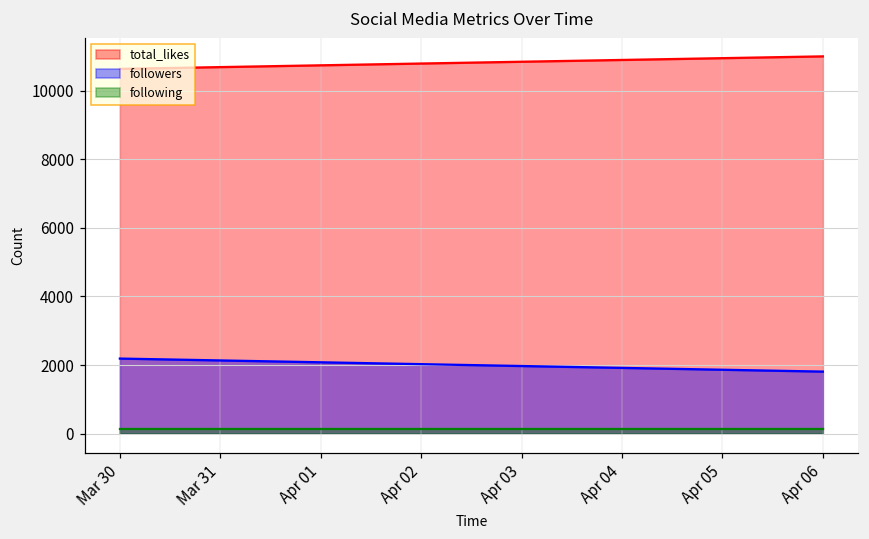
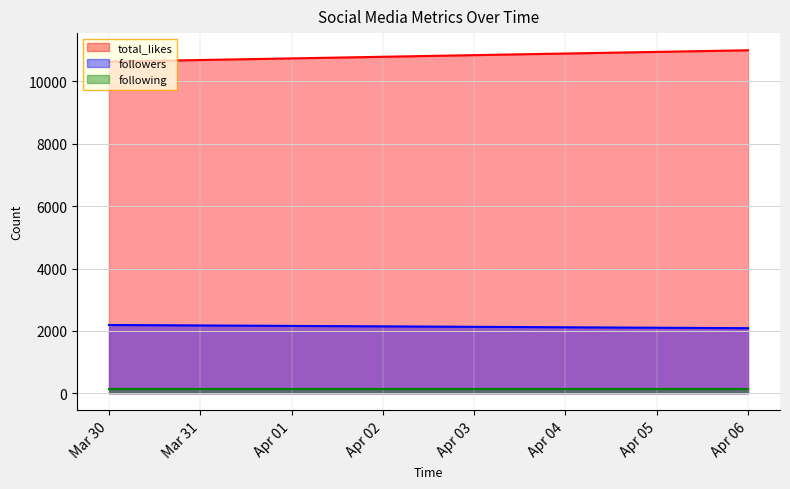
followers, Apr 06: 1800 -> 2100
